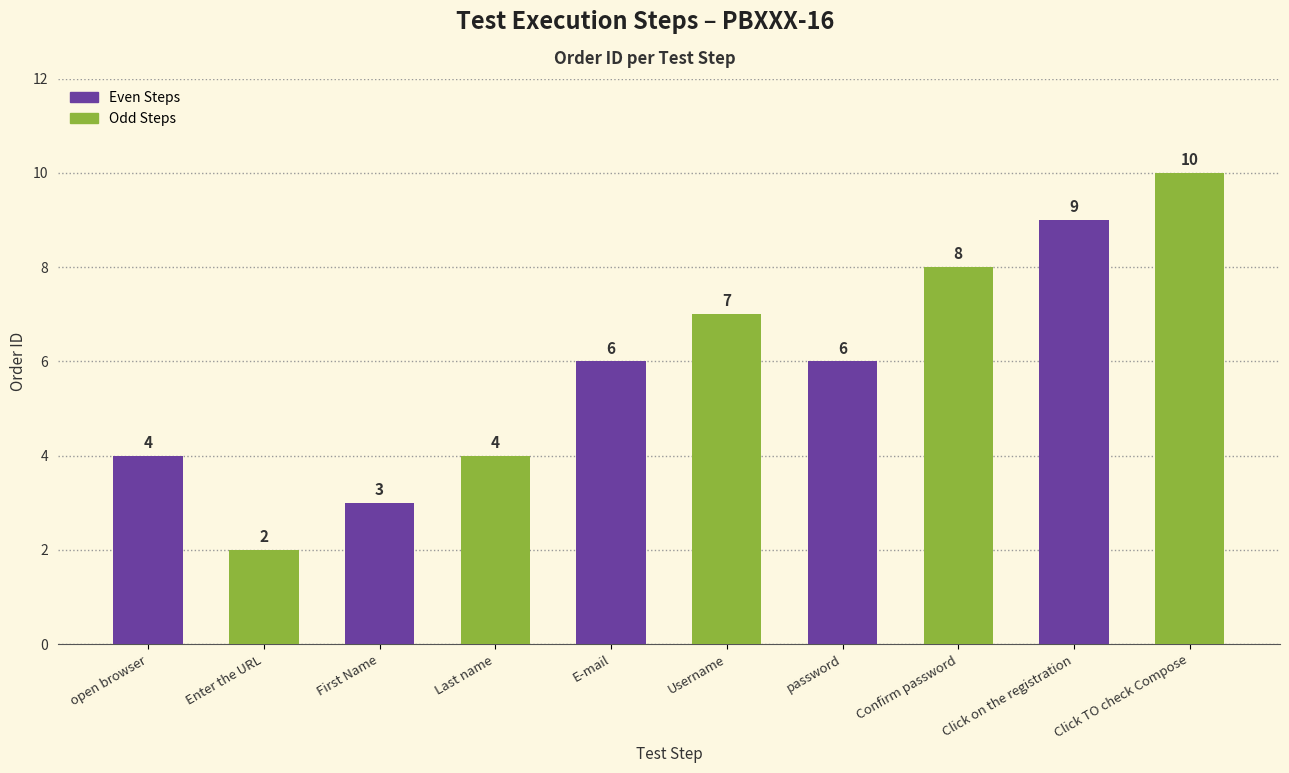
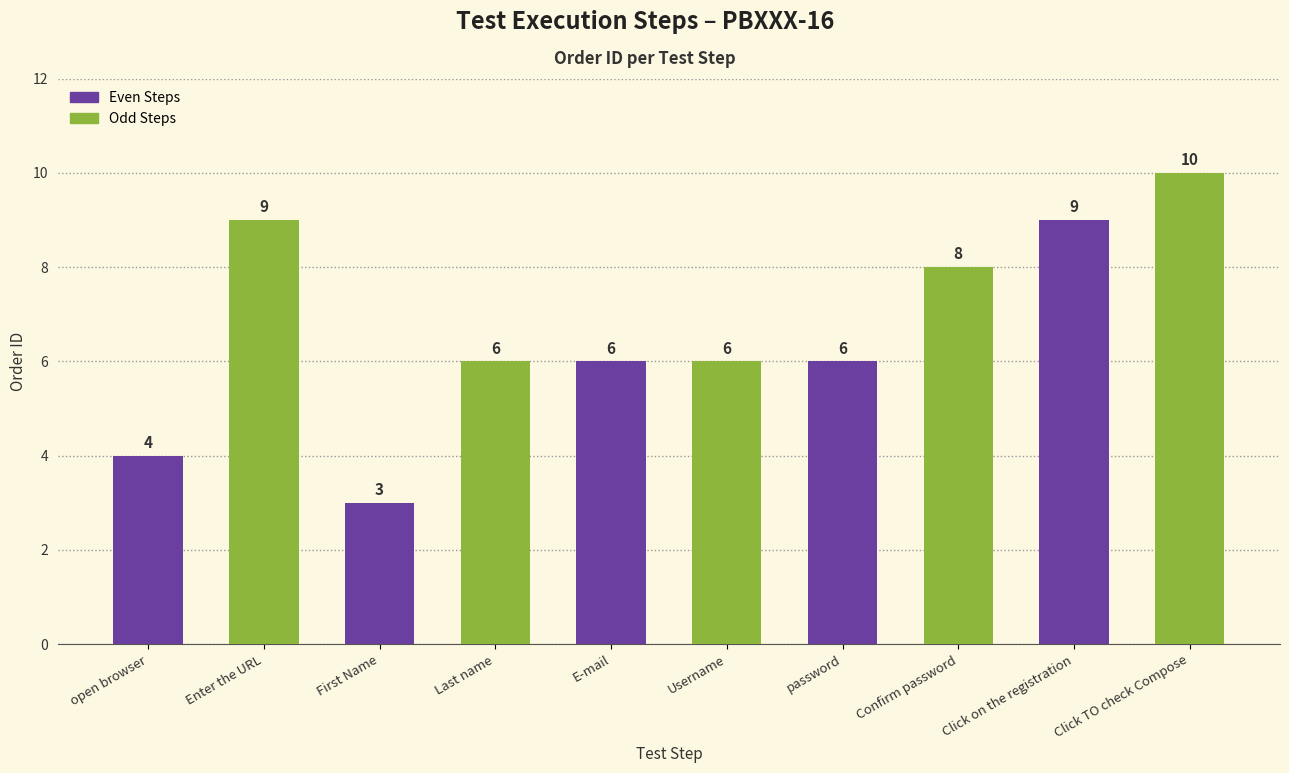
Enter the URL: 2 -> 9
Last name: 4 -> 6
Username: 7 -> 6
